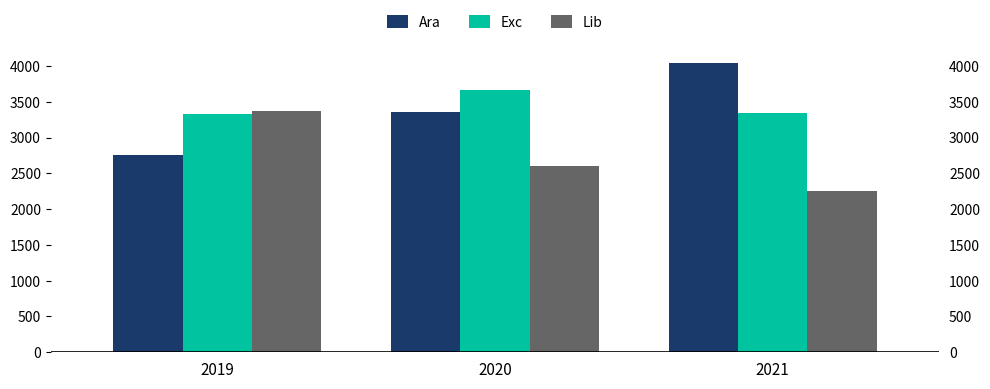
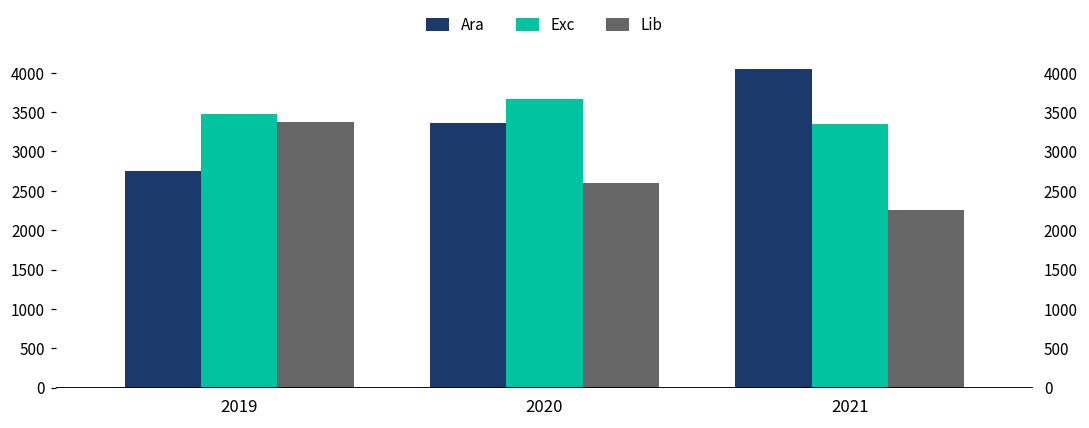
Exc, 2019: 3300 -> 3500
